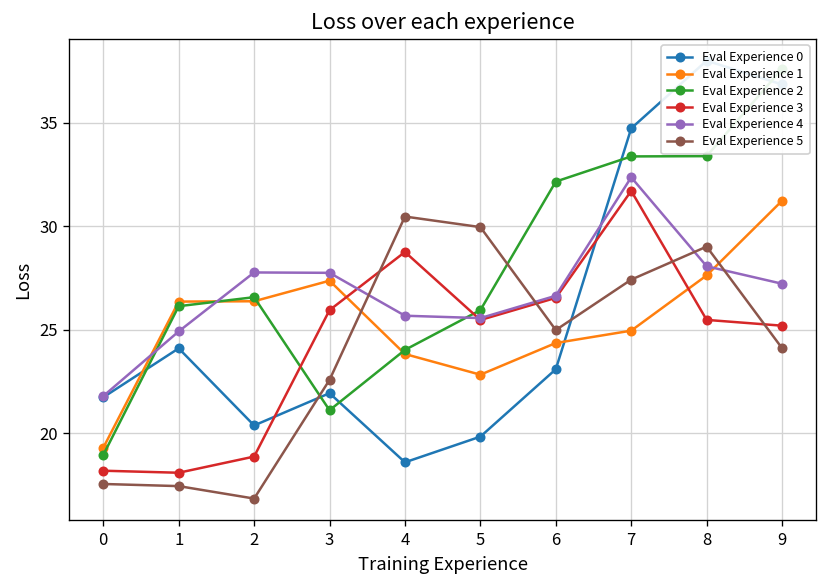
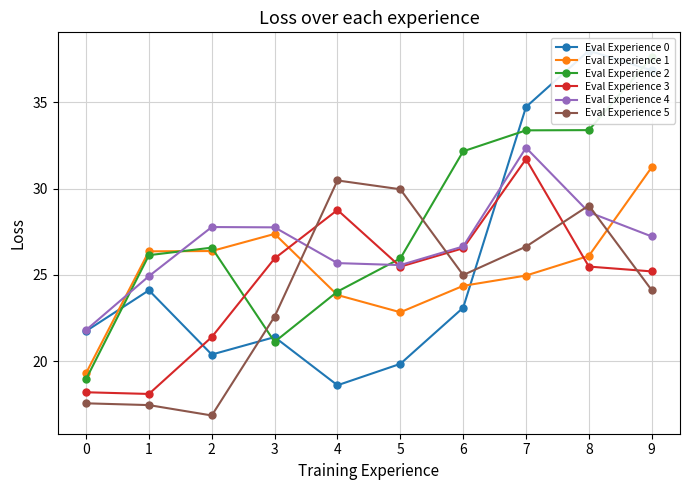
Eval Experience 3, 2: 18.9 -> 21.4
Eval Experience 0, 3: 21.9 -> 21.4
Eval Experience 5, 7: 27.4 -> 26.6
Eval Experience 1, 8: 27.6 -> 26.1
Eval Experience 4, 8: 28.1 -> 28.6
